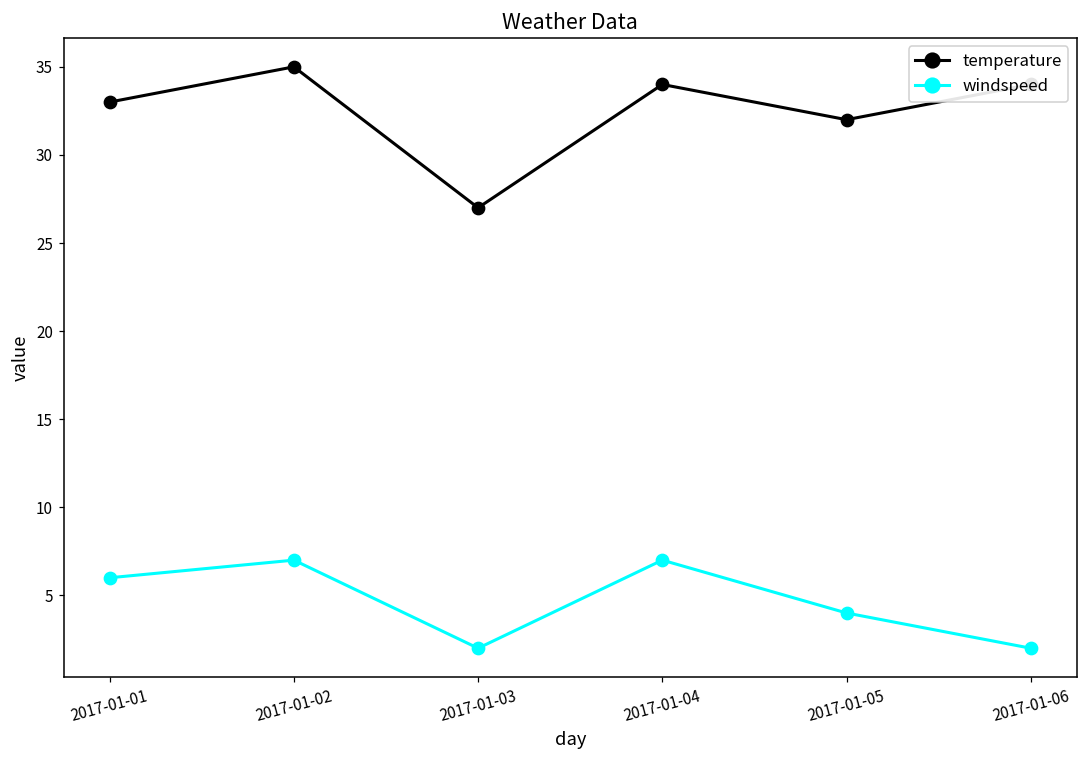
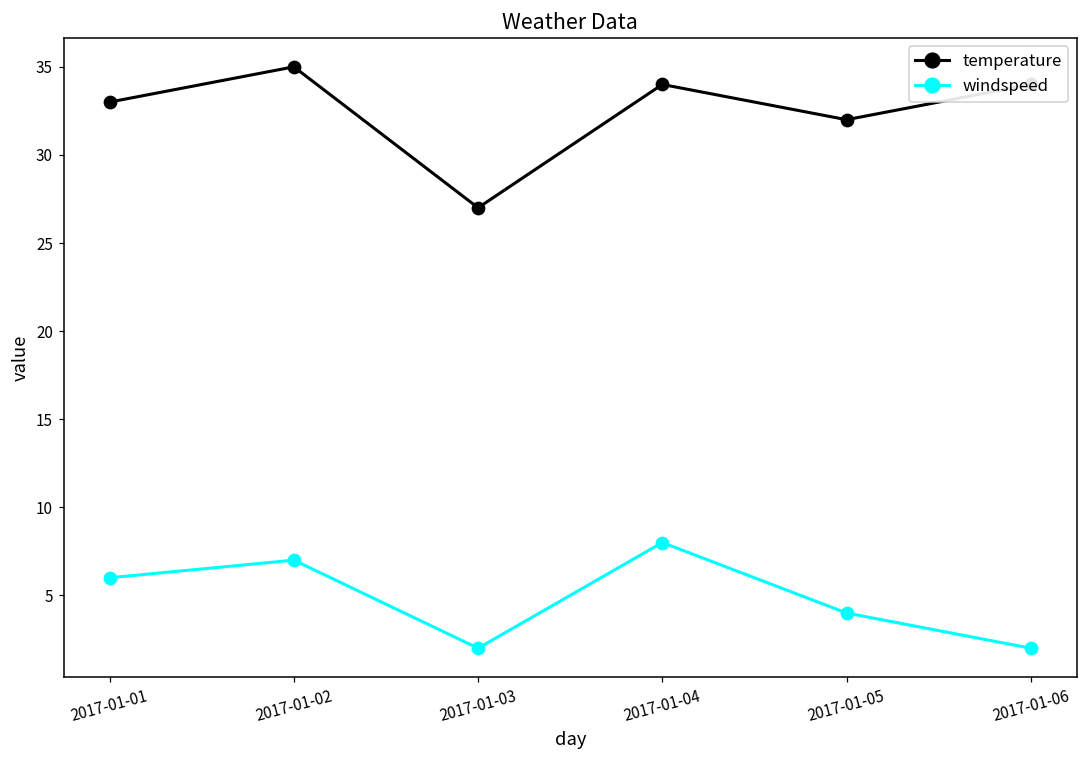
windspeed, 2017-01-04: 7 -> 8
